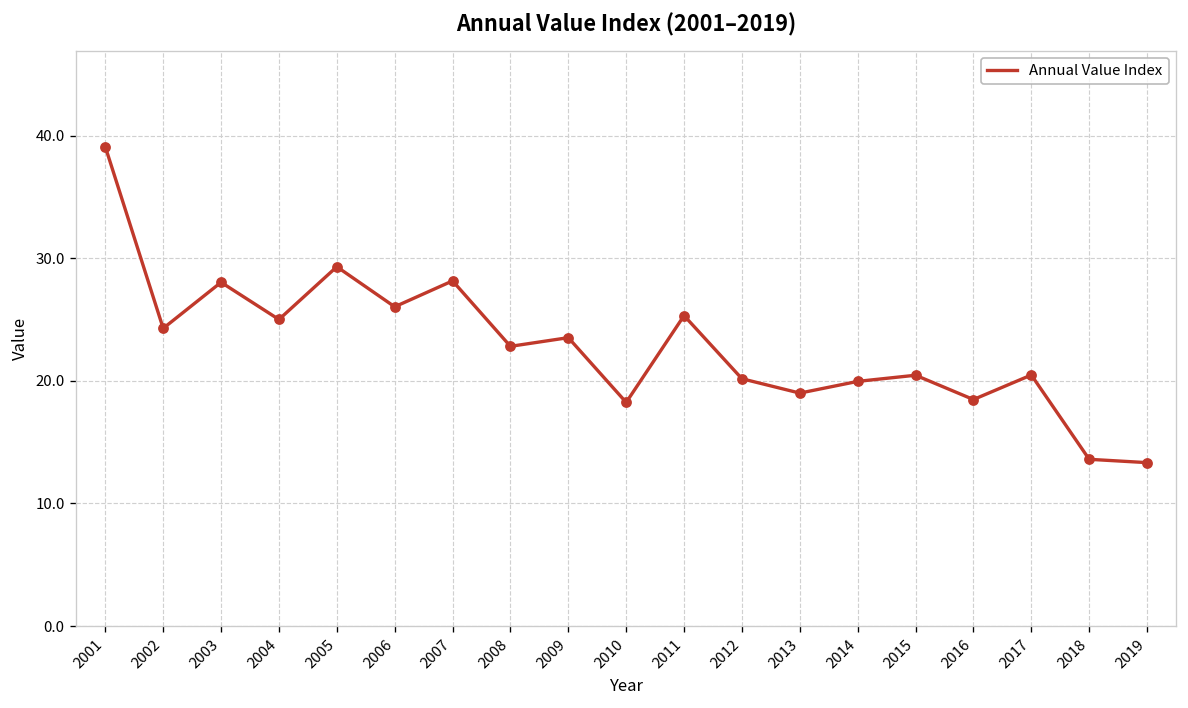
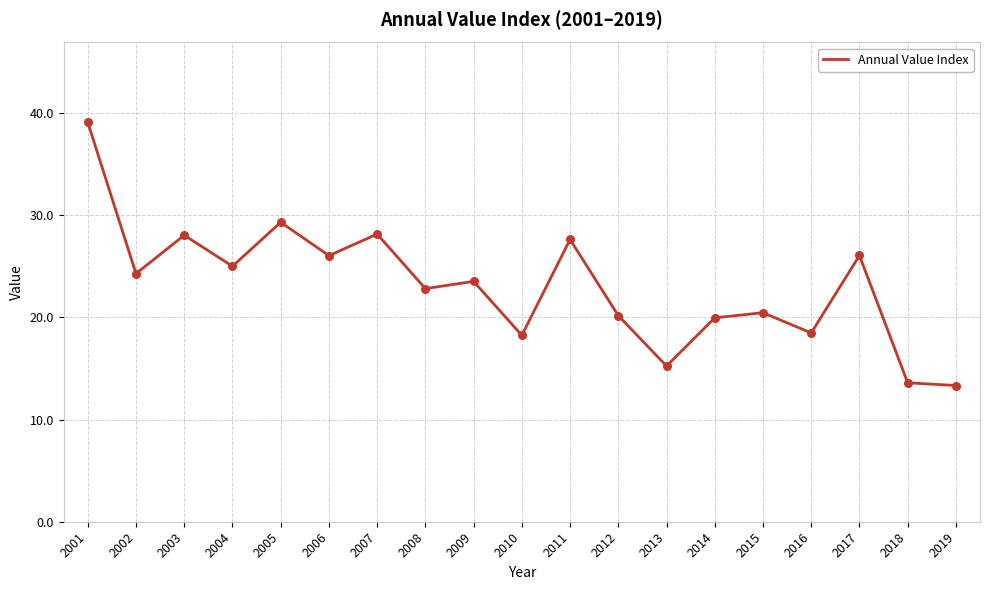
2011: 25.3 -> 27.6
2013: 19.0 -> 15.2
2017: 20.5 -> 26.1
